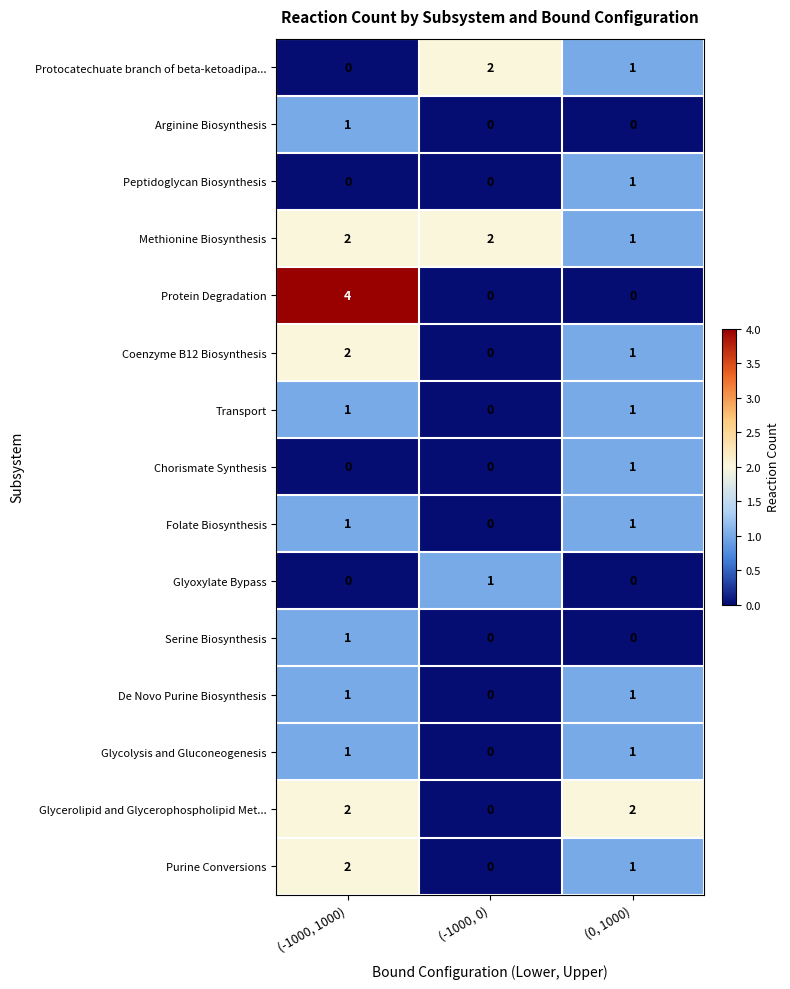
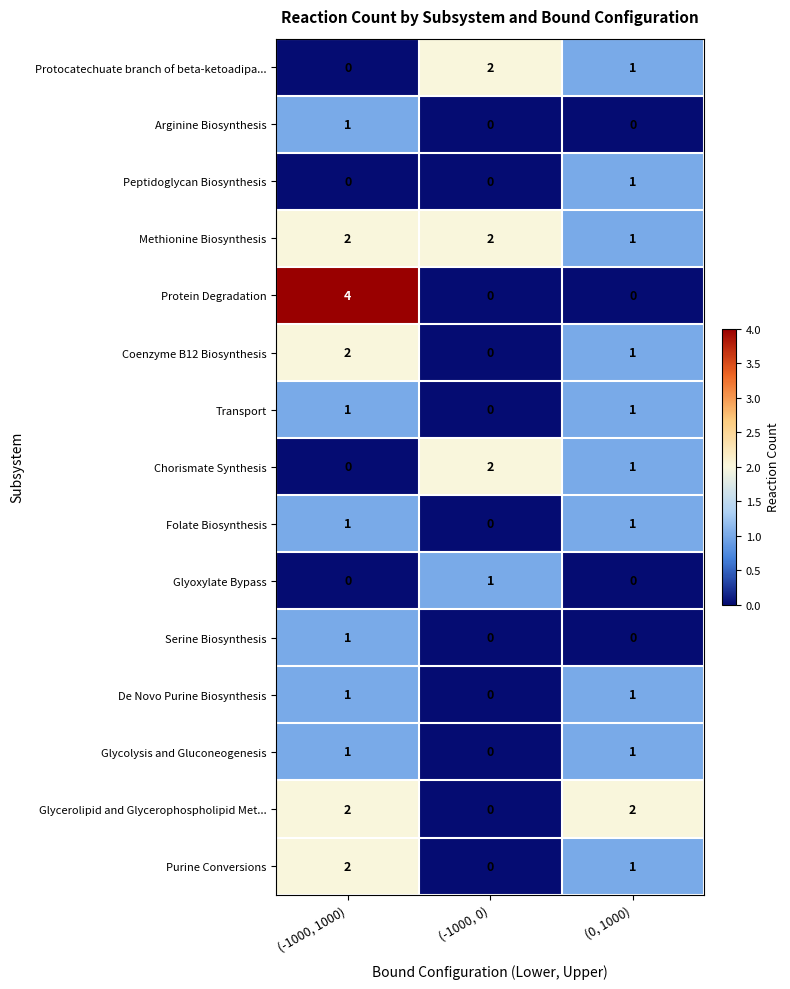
Chorismate Synthesis, (-1000, 0): 0 -> 2
